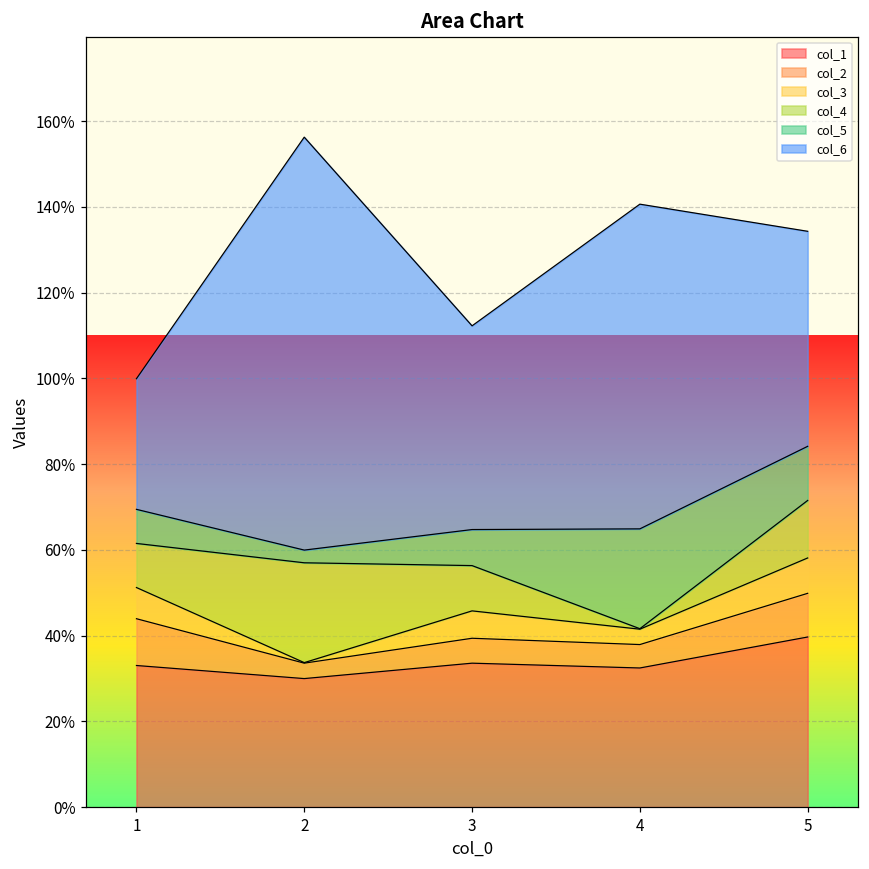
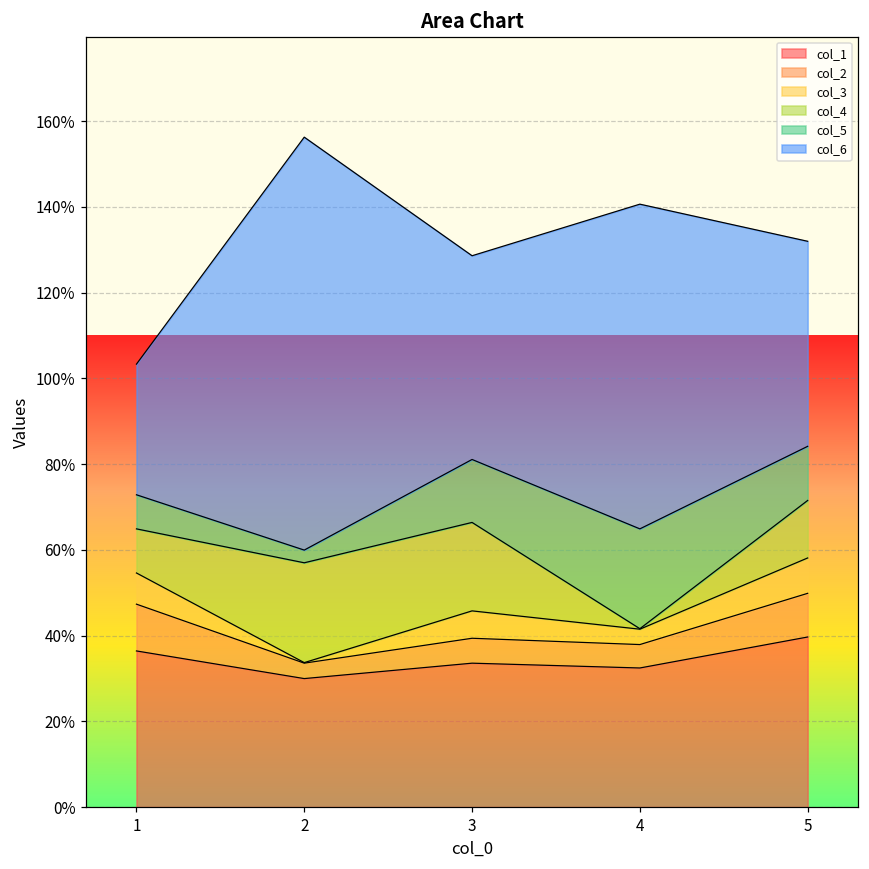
col_1, 1: 33% -> 36%
col_4, 3: 11% -> 21%
col_5, 3: 8% -> 15%
col_6, 5: 50% -> 48%
